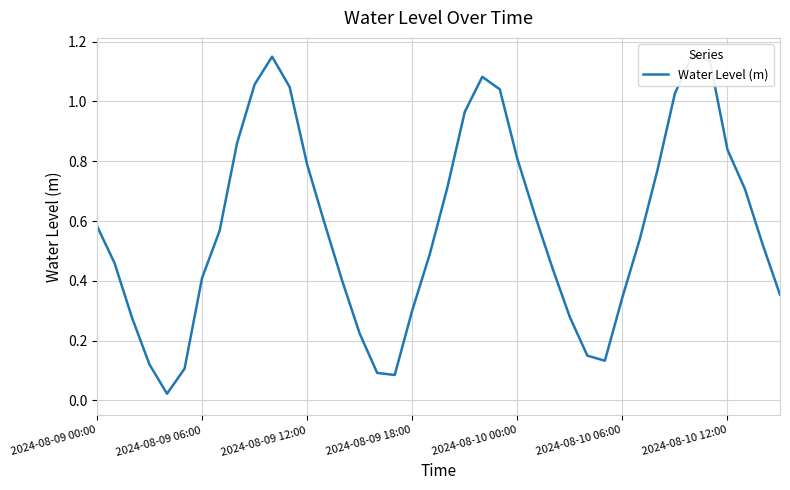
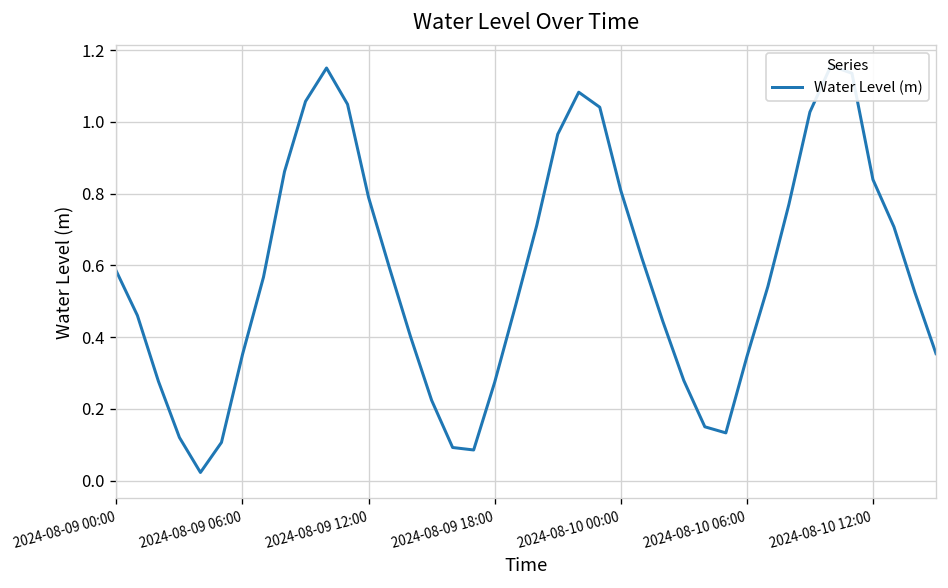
2024-08-09 06:00: 0.41 -> 0.35
2024-08-09 18:00: 0.30 -> 0.27
